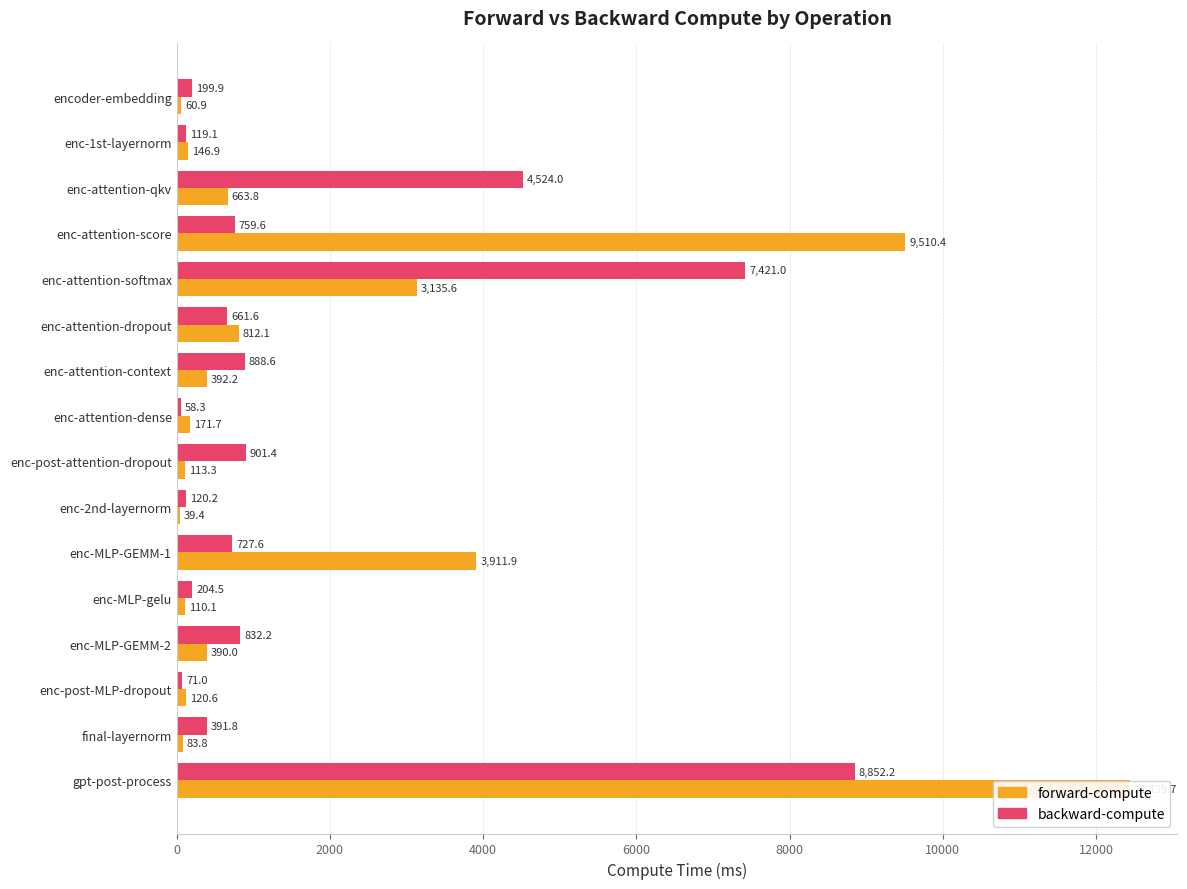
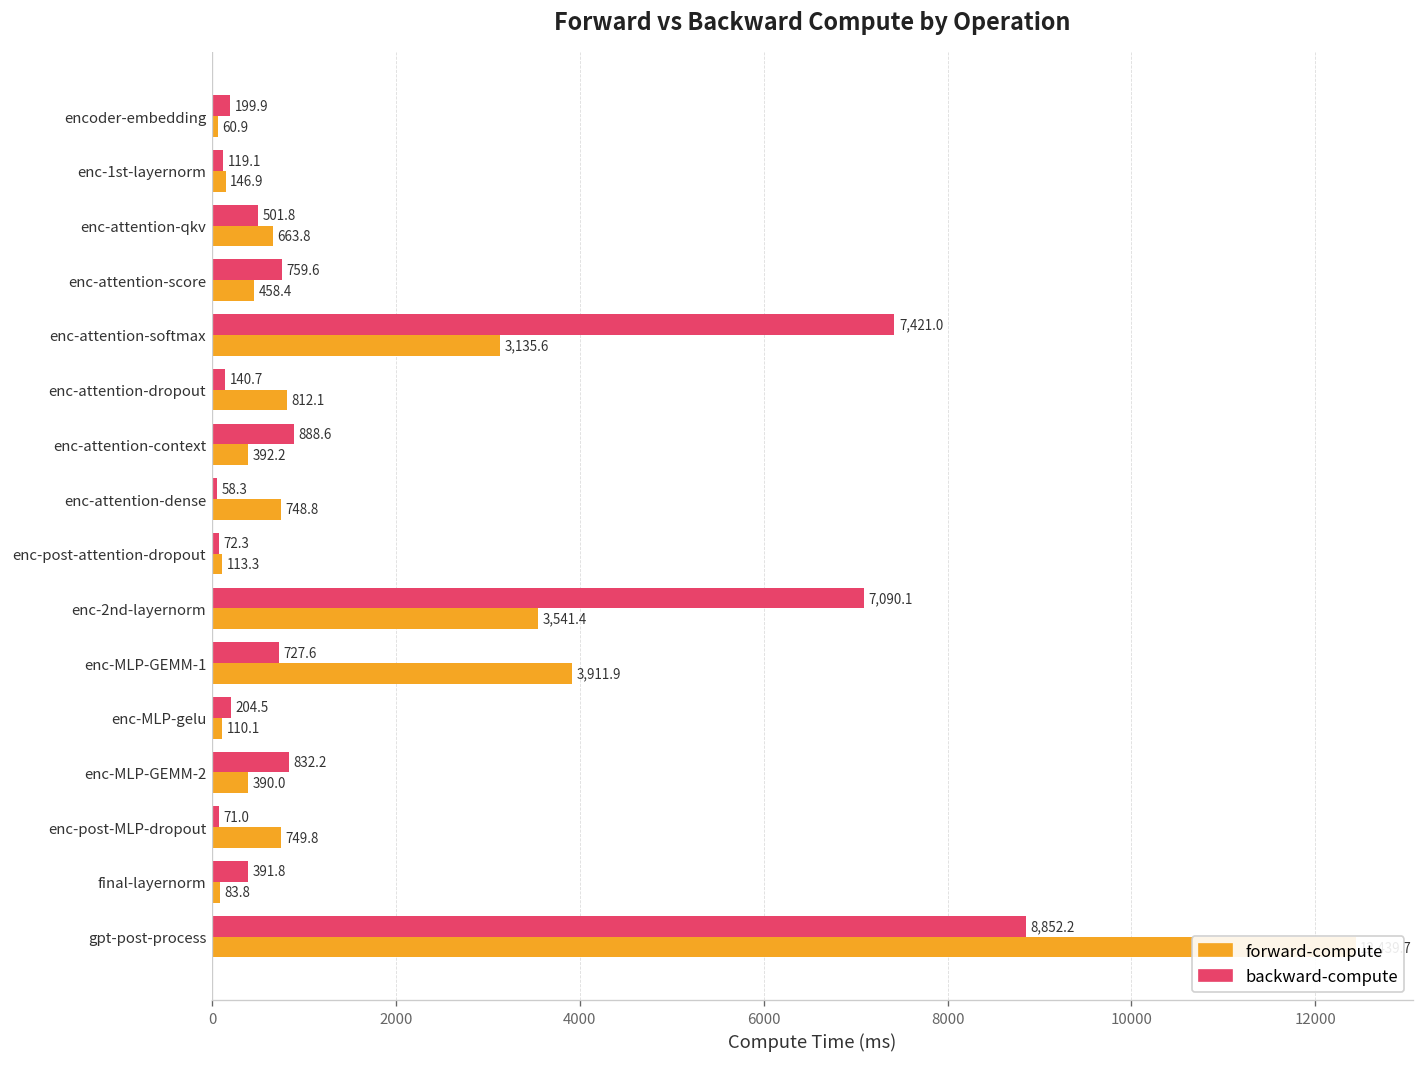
backward-compute, enc-attention-qkv: 4,524.0 -> 501.8
forward-compute, enc-attention-score: 9,510.4 -> 458.4
backward-compute, enc-attention-dropout: 661.6 -> 140.7
forward-compute, enc-attention-dense: 171.7 -> 748.8
backward-compute, enc-post-attention-dropout: 901.4 -> 72.3
backward-compute, enc-2nd-layernorm: 120.2 -> 7,090.1
forward-compute, enc-2nd-layernorm: 39.4 -> 3,541.4
forward-compute, enc-post-MLP-dropout: 120.6 -> 749.8
